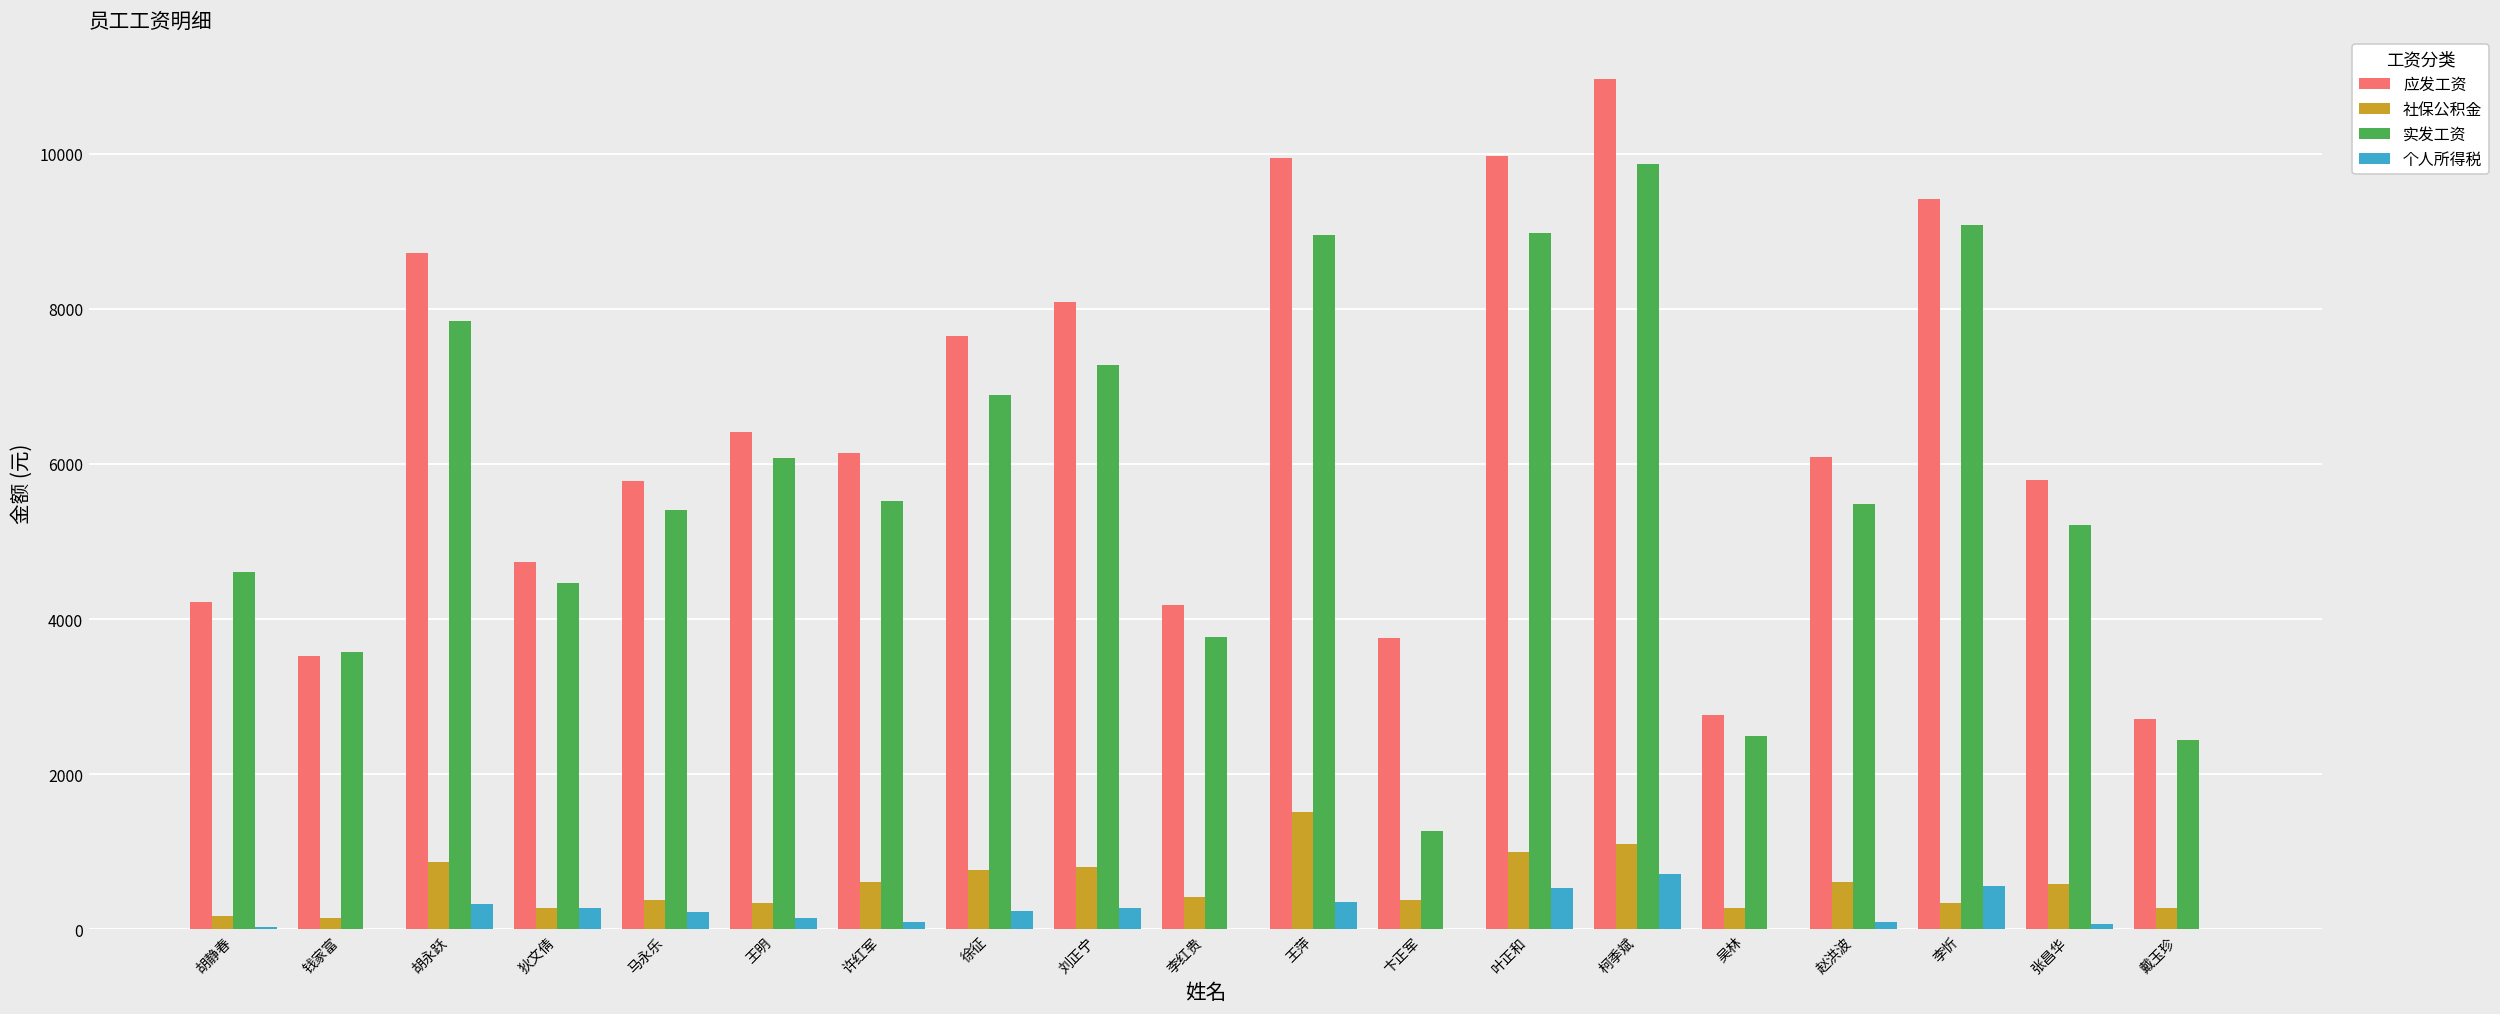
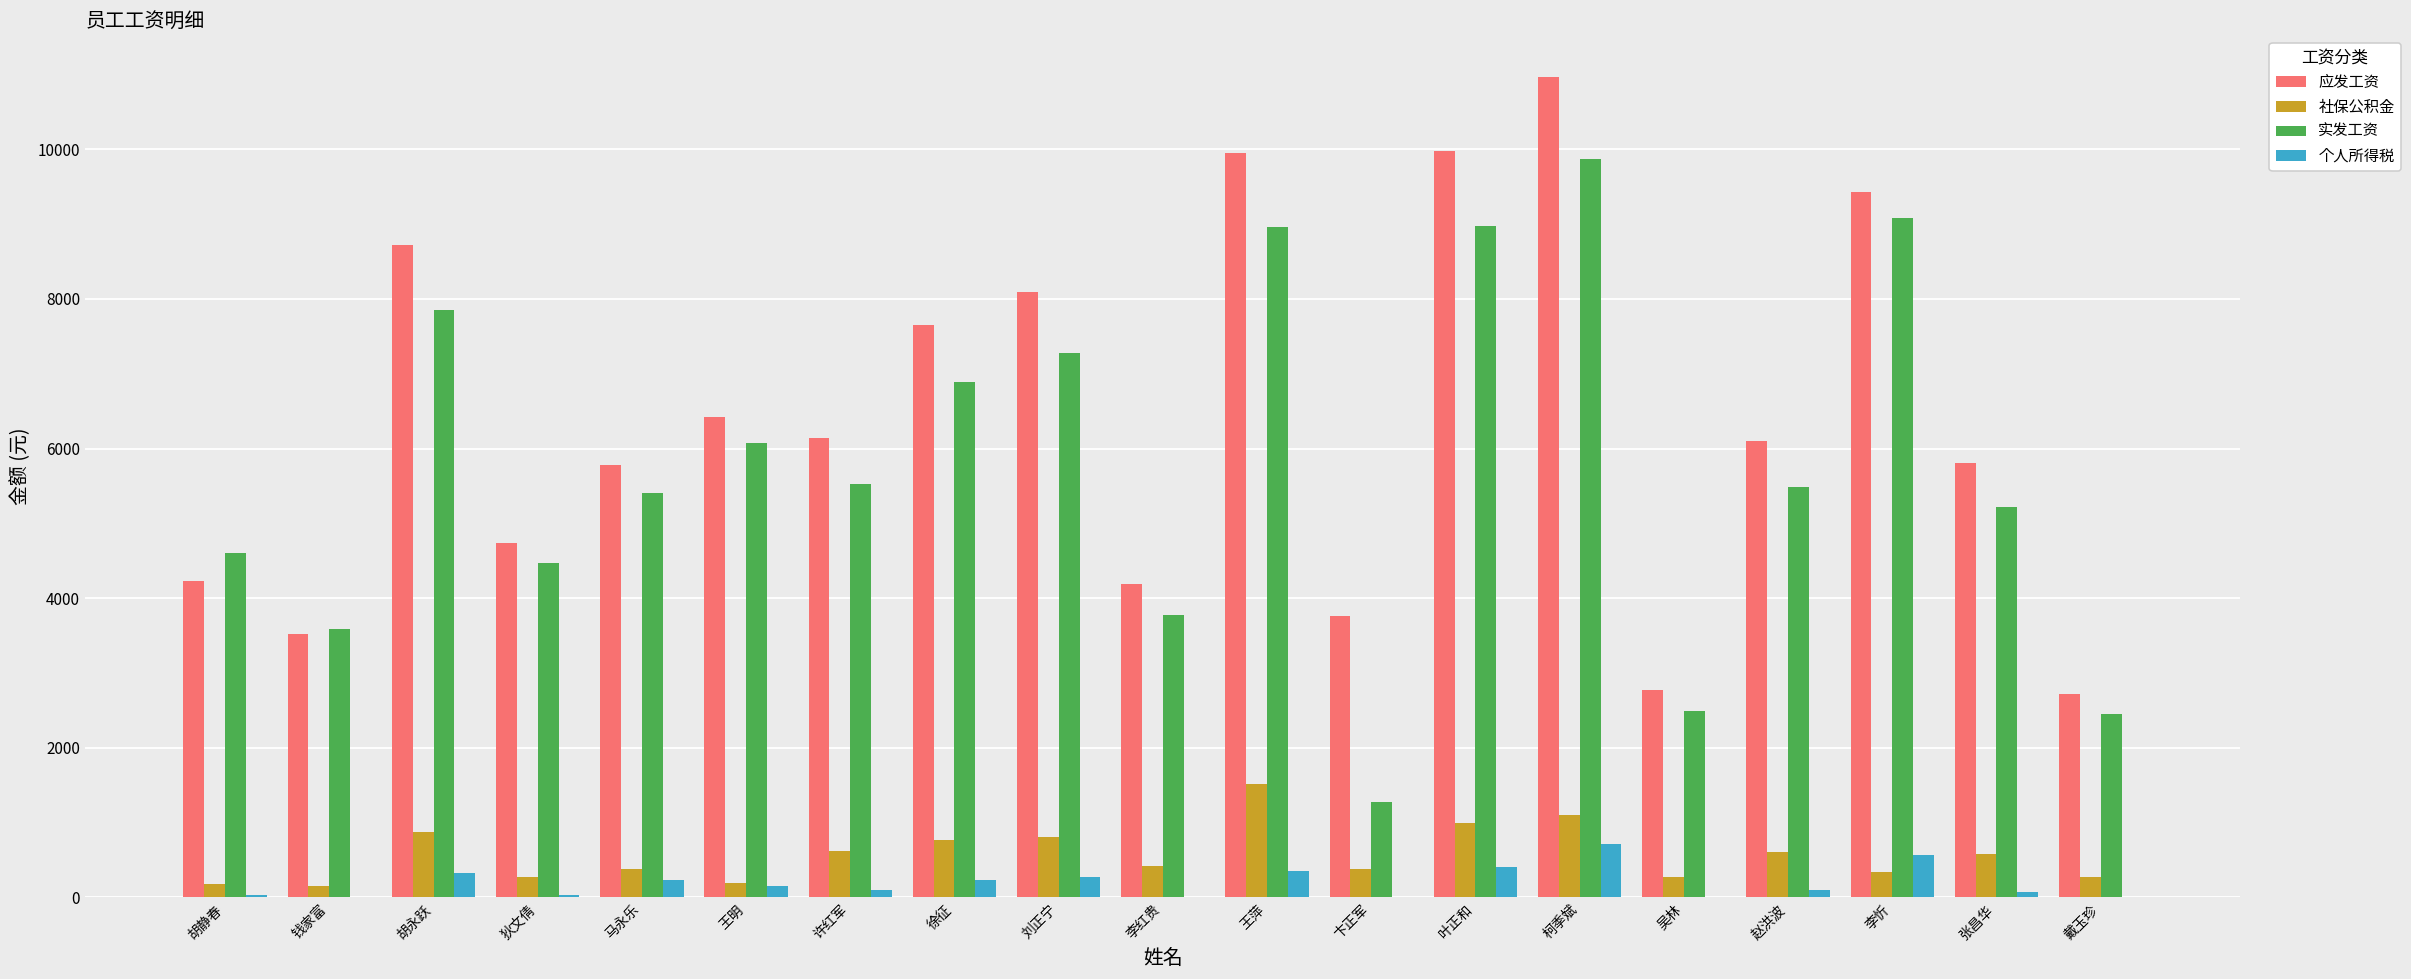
个人所得税, 狄文倩: 300 -> 0
社保公积金, 王明: 300 -> 200
个人所得税, 叶正和: 500 -> 400
